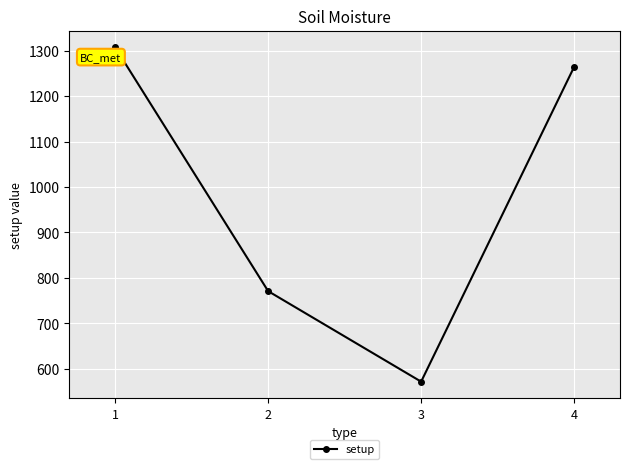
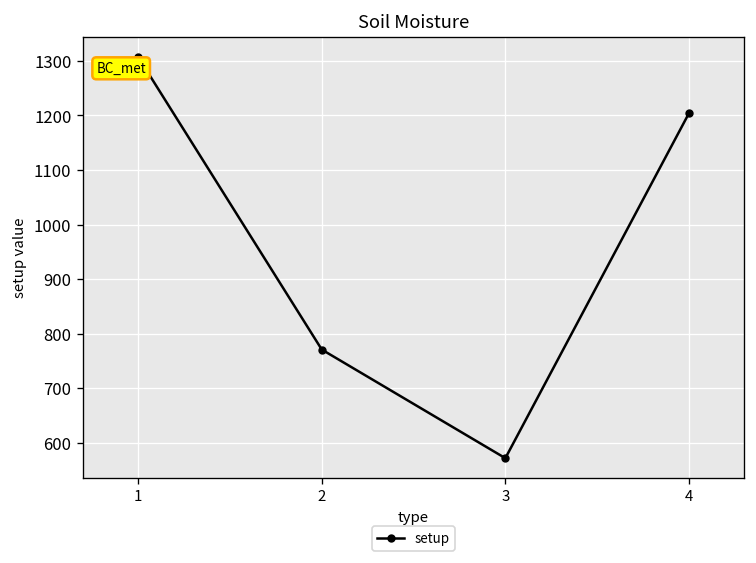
4: 1260 -> 1200
